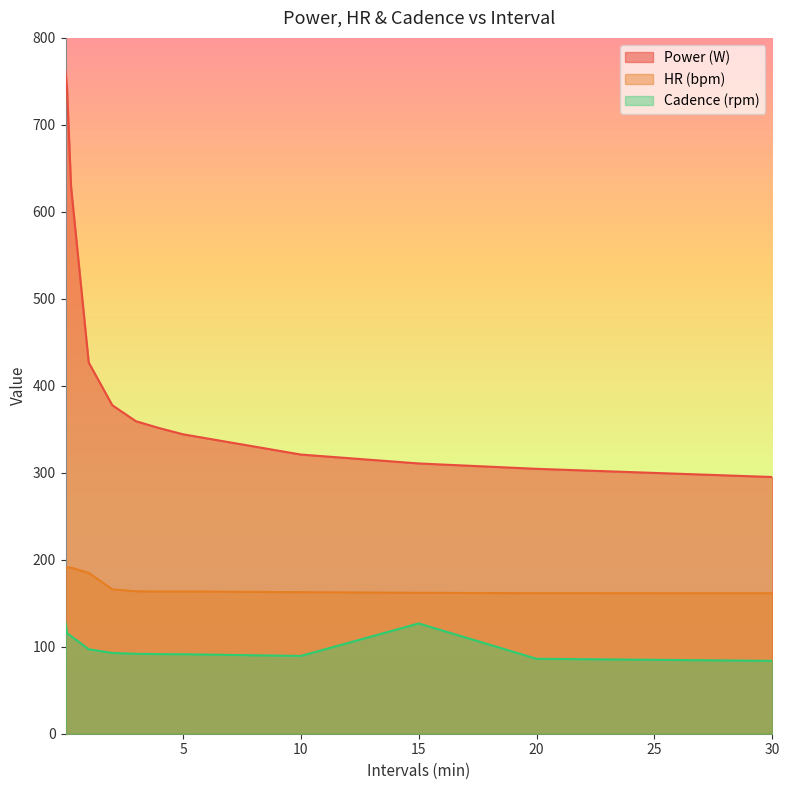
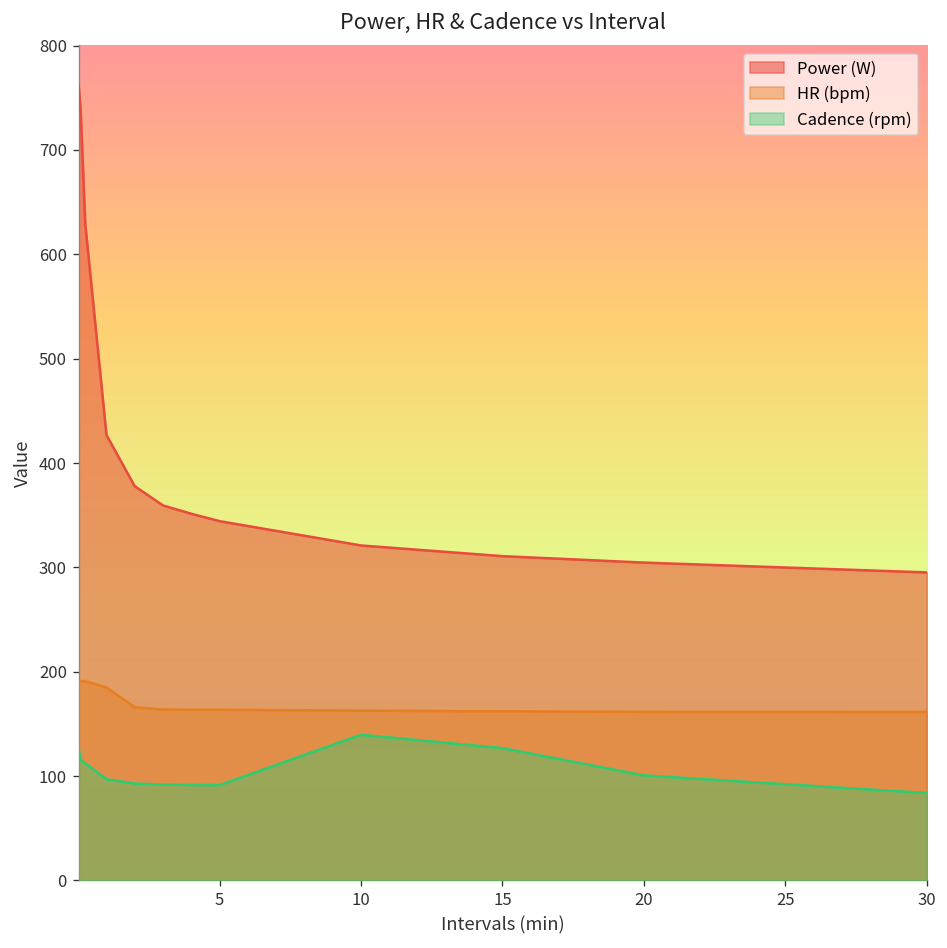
Cadence (rpm), 10: 90 -> 140
Cadence (rpm), 20: 90 -> 100
